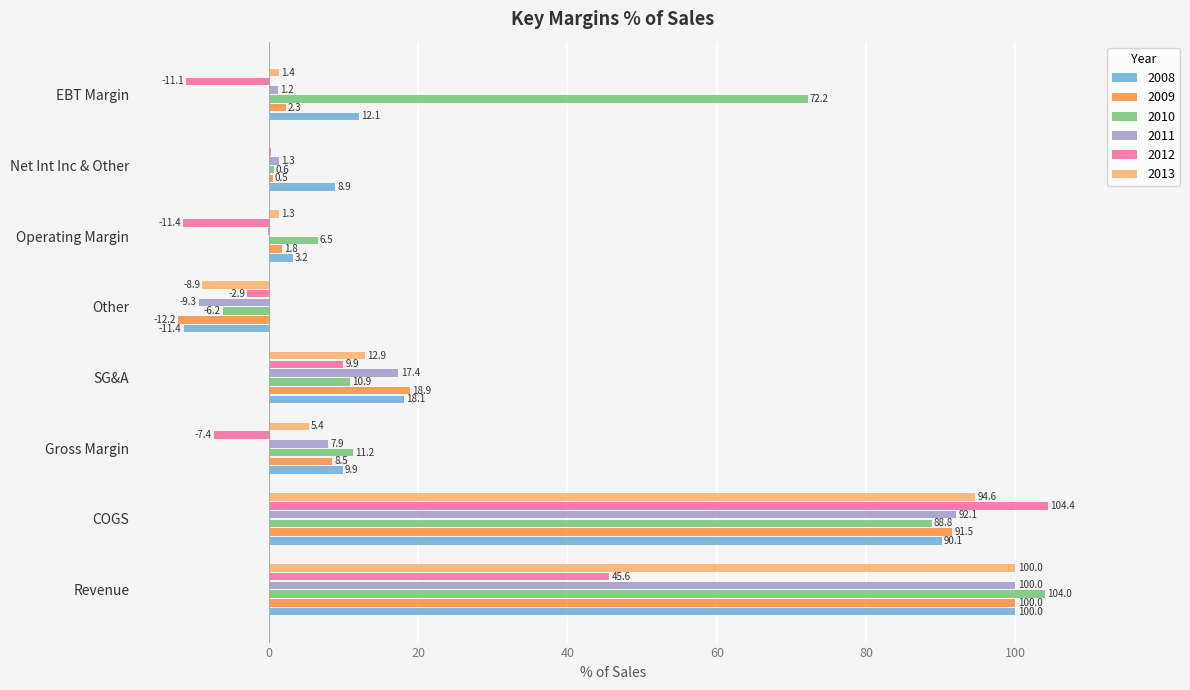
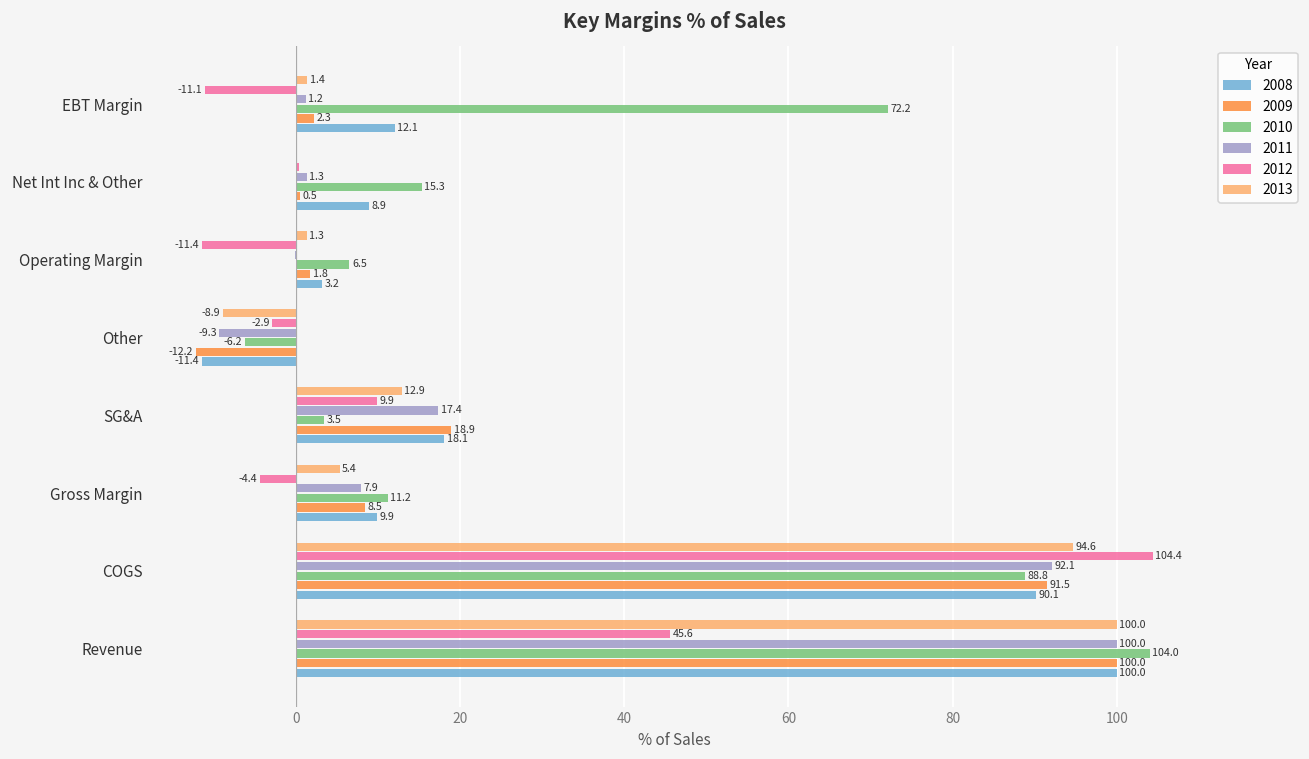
2010, Net Int Inc & Other: 0.6 -> 15.3
2010, SG&A: 10.9 -> 3.5
2012, Gross Margin: -7.4 -> -4.4
